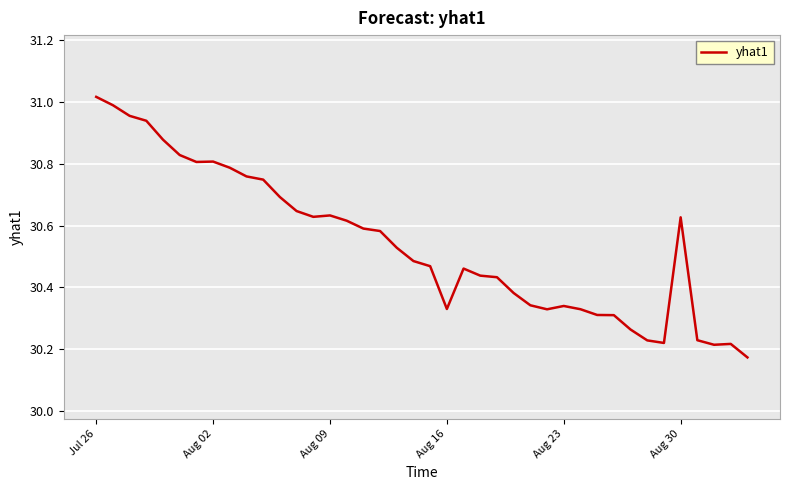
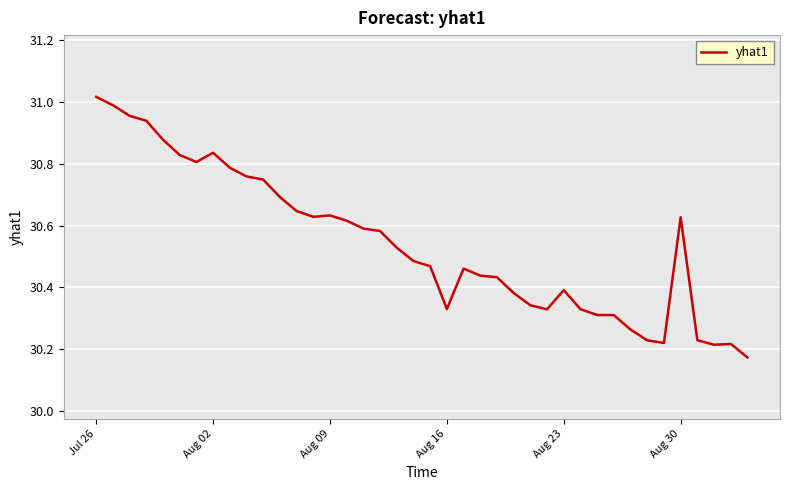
Aug 02: 30.81 -> 30.84
Aug 23: 30.34 -> 30.39
